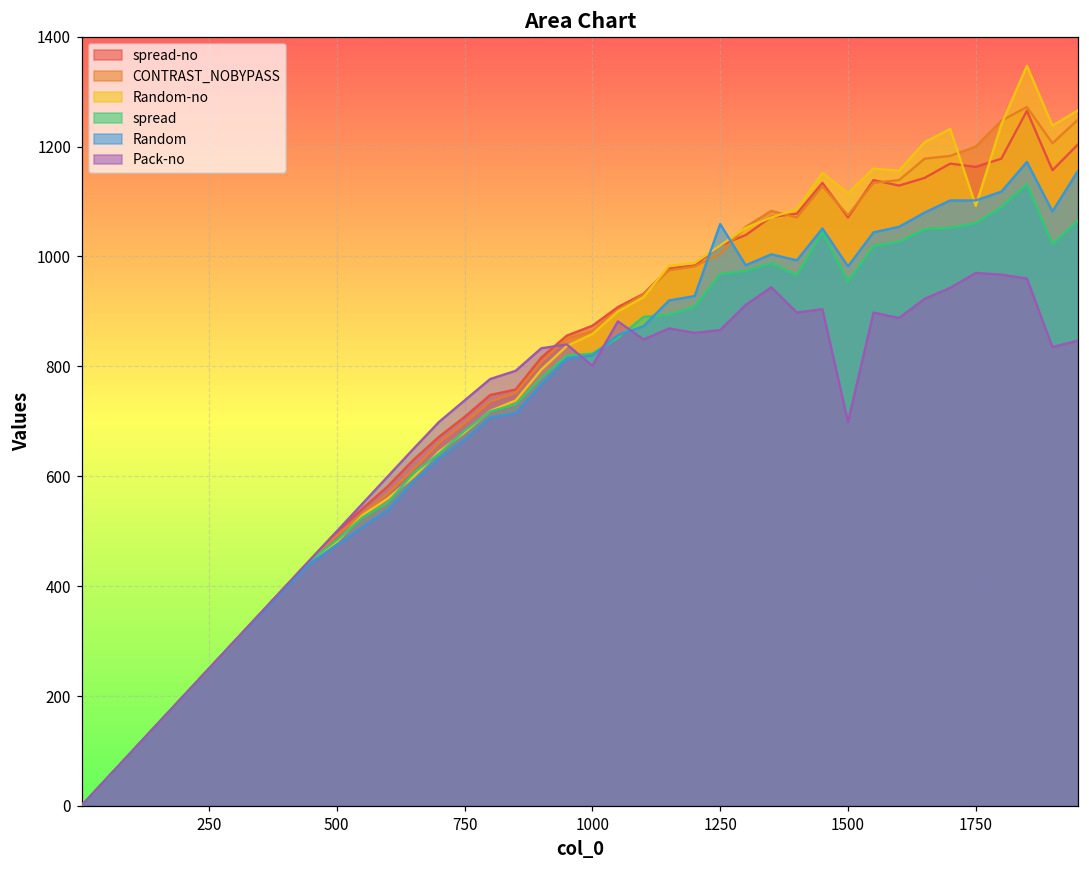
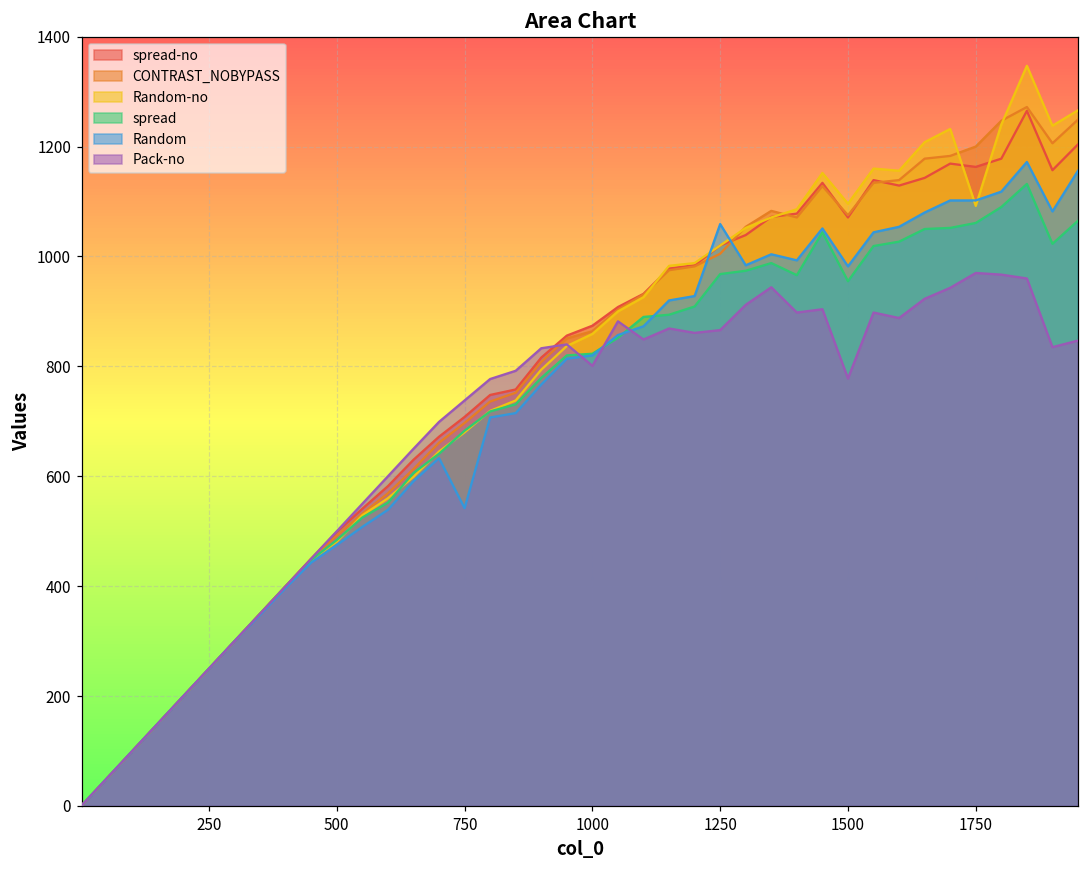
Random, 750: 670 -> 540
Random-no, 1500: 1120 -> 1100
Pack-no, 1500: 700 -> 780
